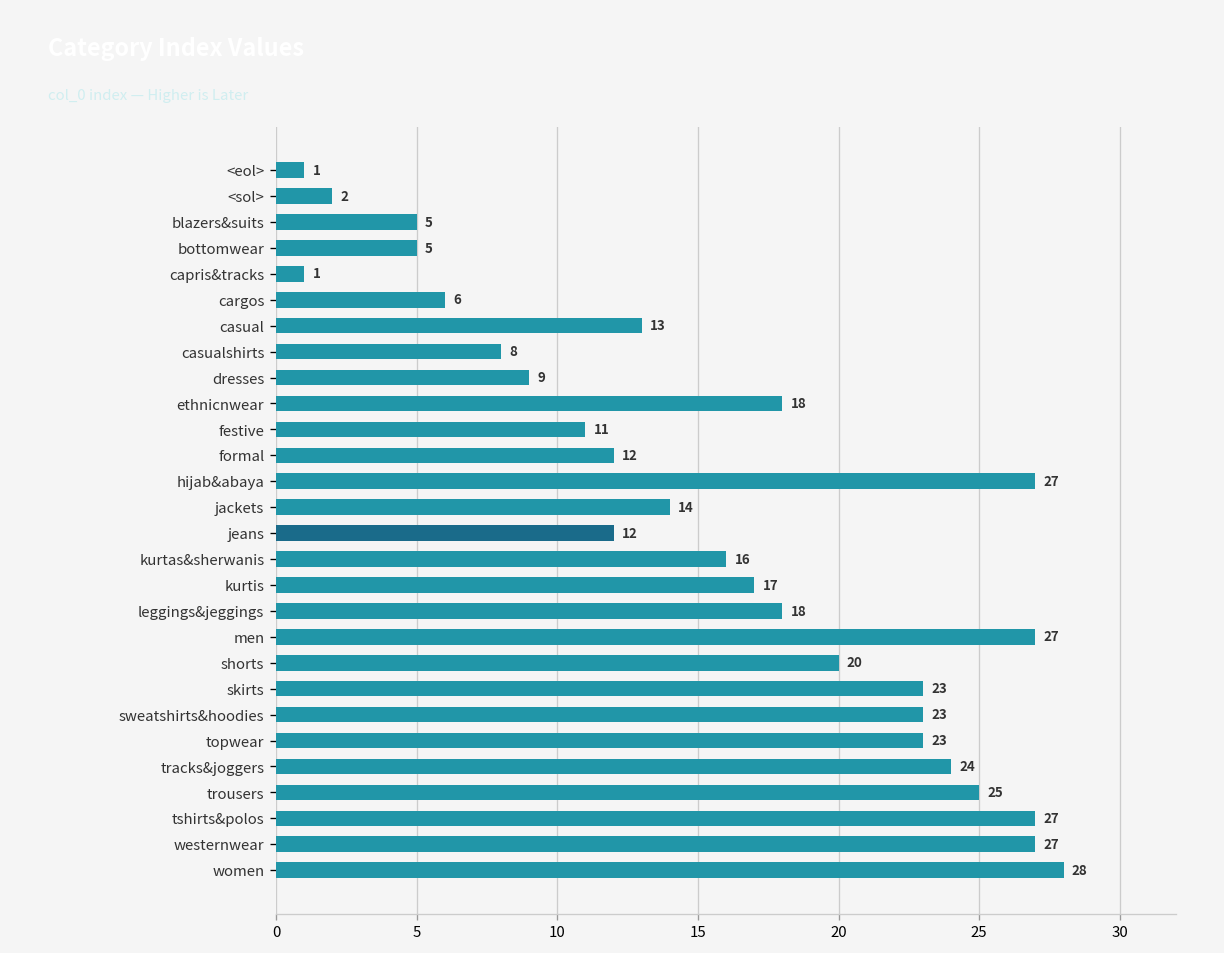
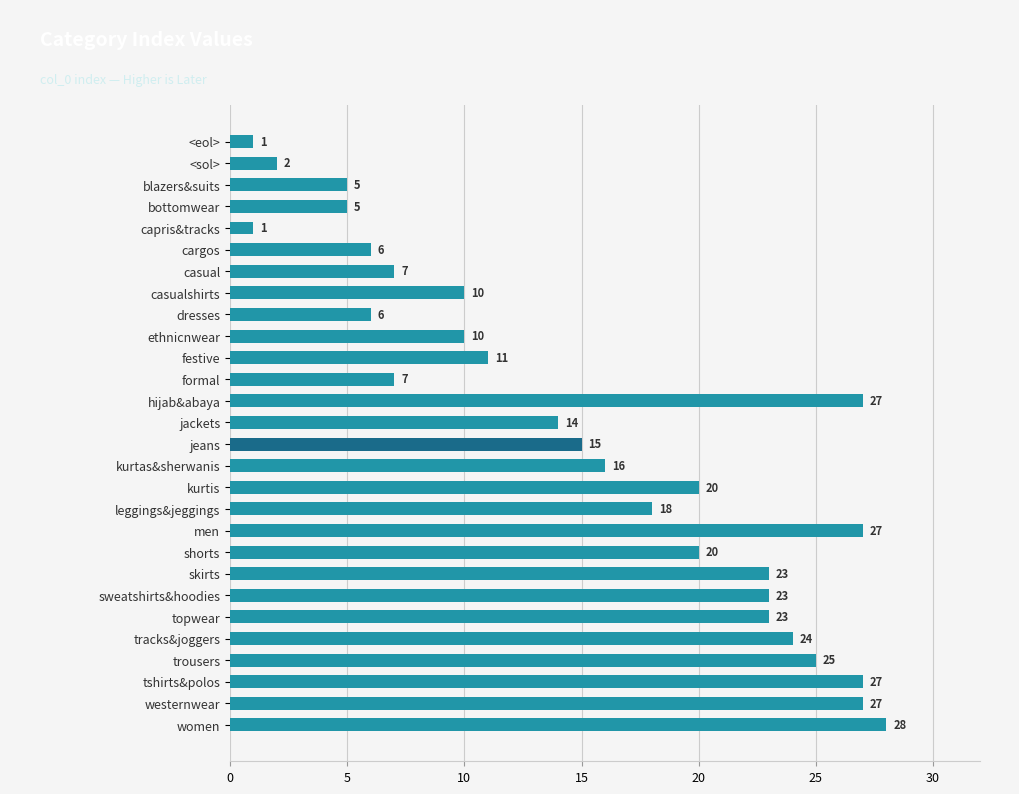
casual: 13 -> 7
casualshirts: 8 -> 10
dresses: 9 -> 6
ethnicnwear: 18 -> 10
formal: 12 -> 7
jeans: 12 -> 15
kurtis: 17 -> 20
